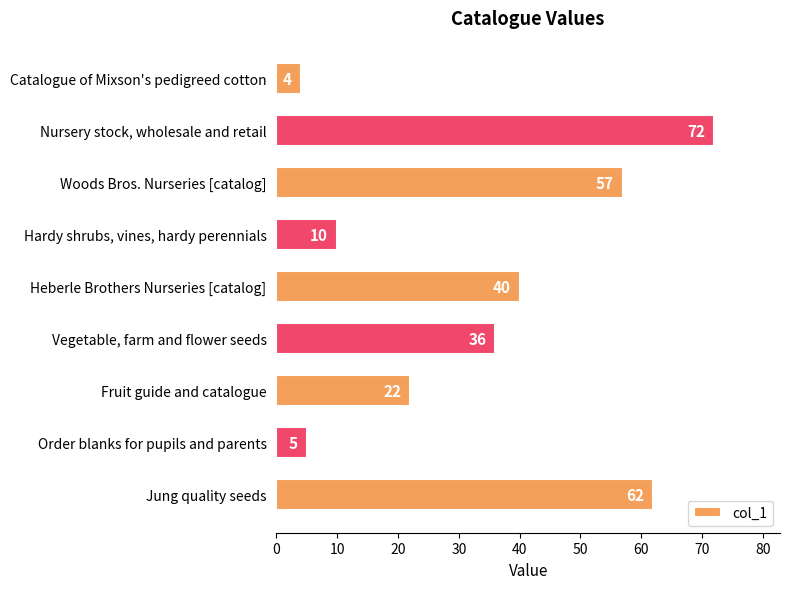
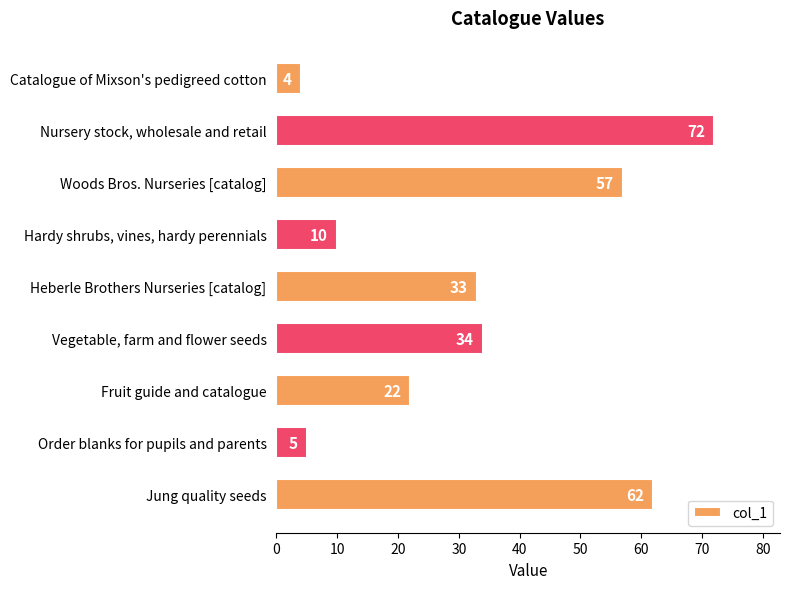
Heberle Brothers Nurseries [catalog]: 40 -> 33
Vegetable, farm and flower seeds: 36 -> 34
